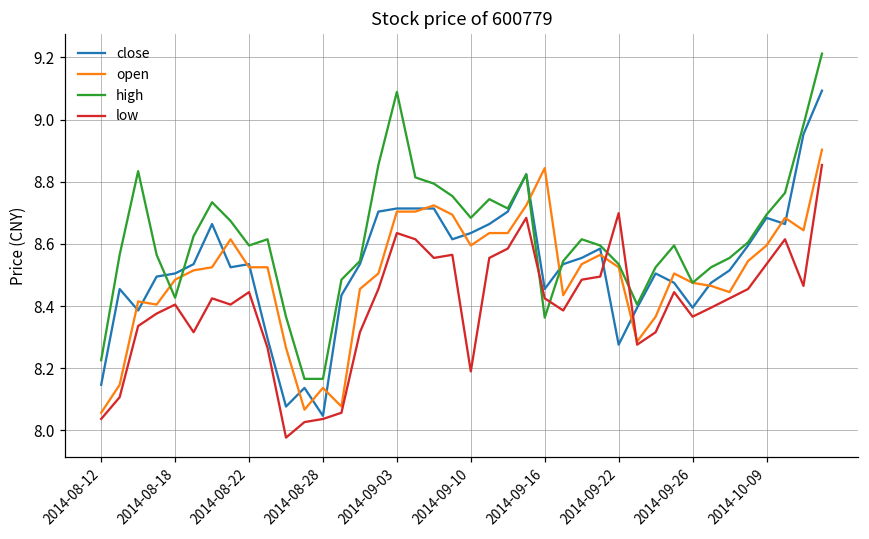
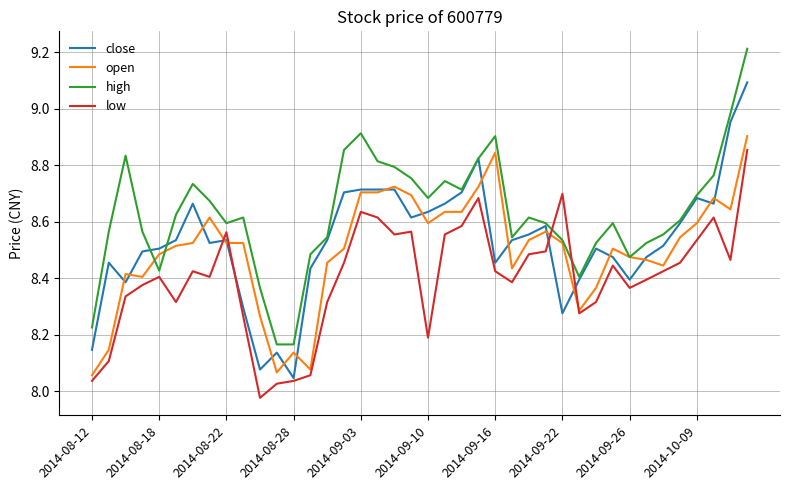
low, 2014-08-22: 8.45 -> 8.56
high, 2014-09-03: 9.09 -> 8.91
high, 2014-09-16: 8.36 -> 8.90
